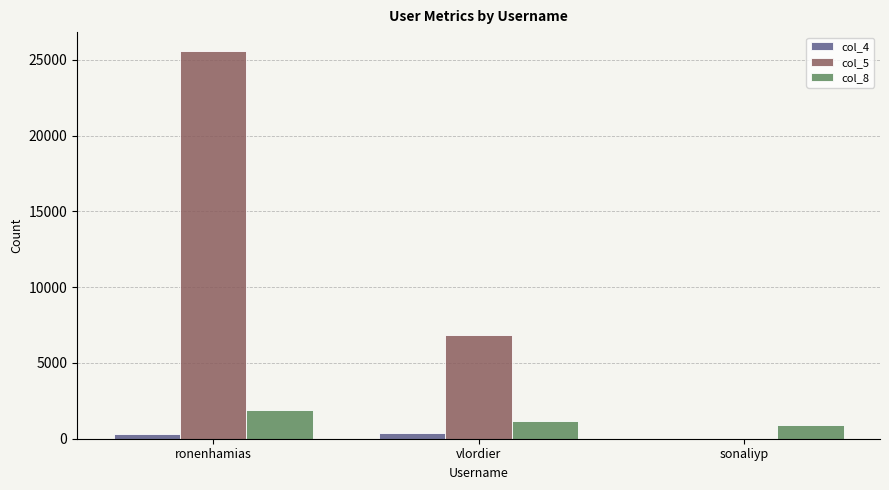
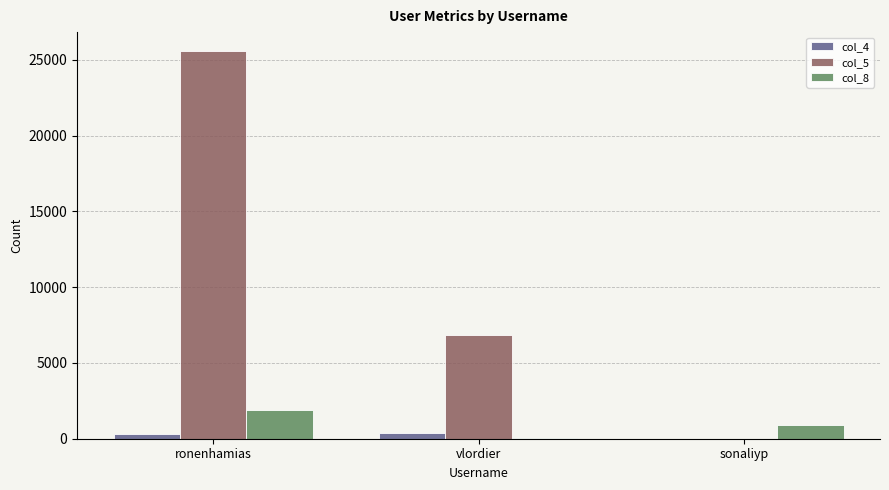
col_8, vlordier: 1200 -> 0
